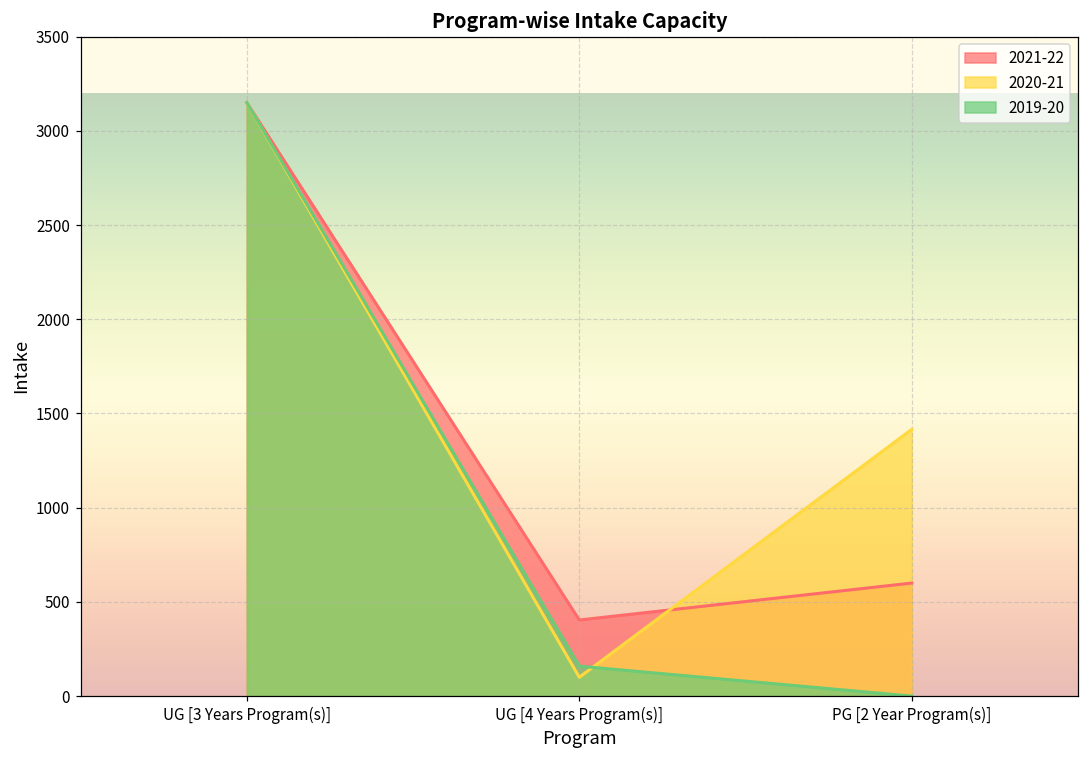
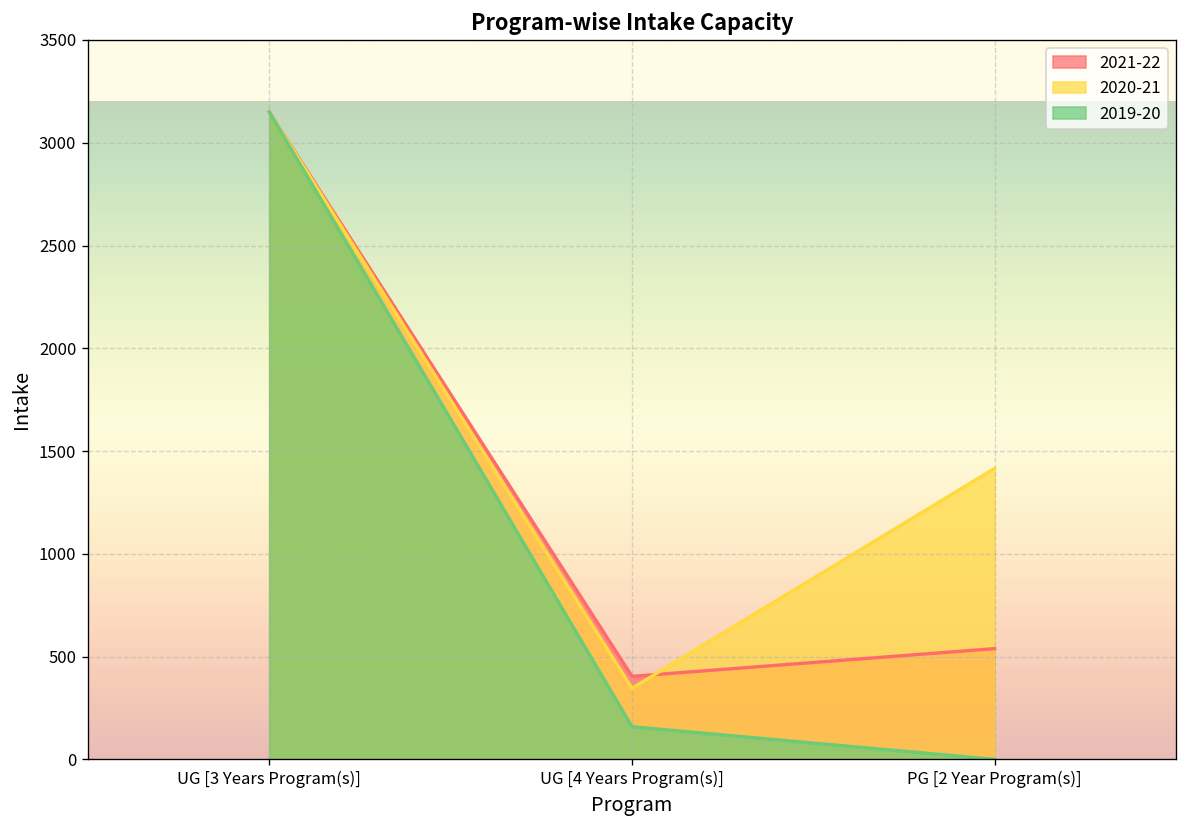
2020-21, UG [4 Years Program(s)]: 100 -> 350
2021-22, PG [2 Year Program(s)]: 600 -> 540
